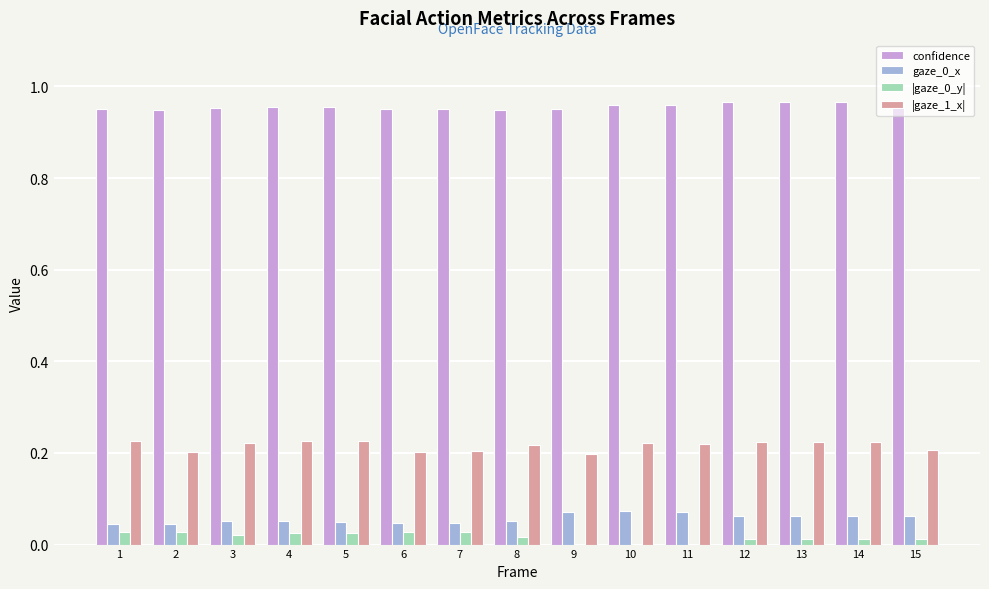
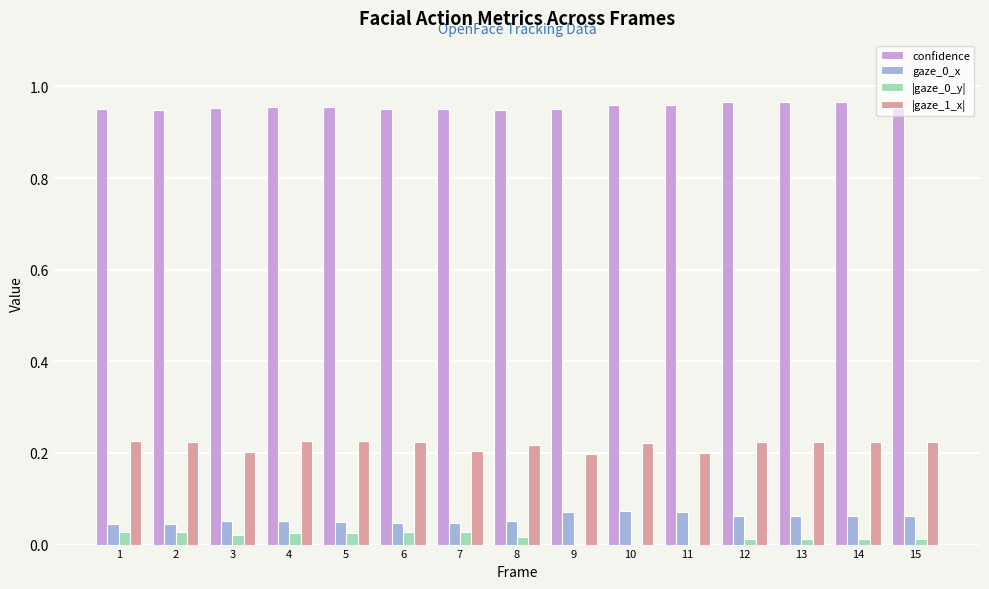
|gaze_1_x|, 2: 0.20 -> 0.22
|gaze_1_x|, 3: 0.22 -> 0.20
|gaze_1_x|, 6: 0.20 -> 0.22
|gaze_1_x|, 11: 0.22 -> 0.20
|gaze_1_x|, 15: 0.21 -> 0.22
